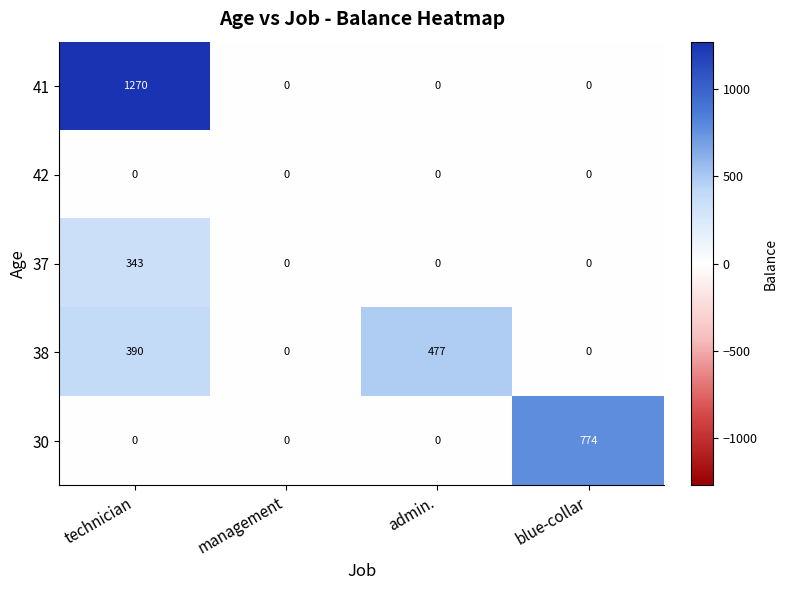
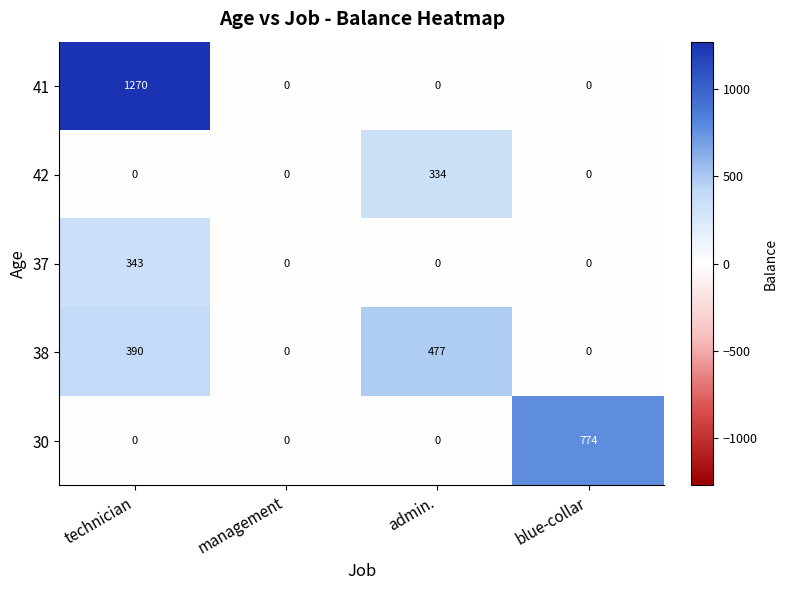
42, admin.: 0 -> 334
